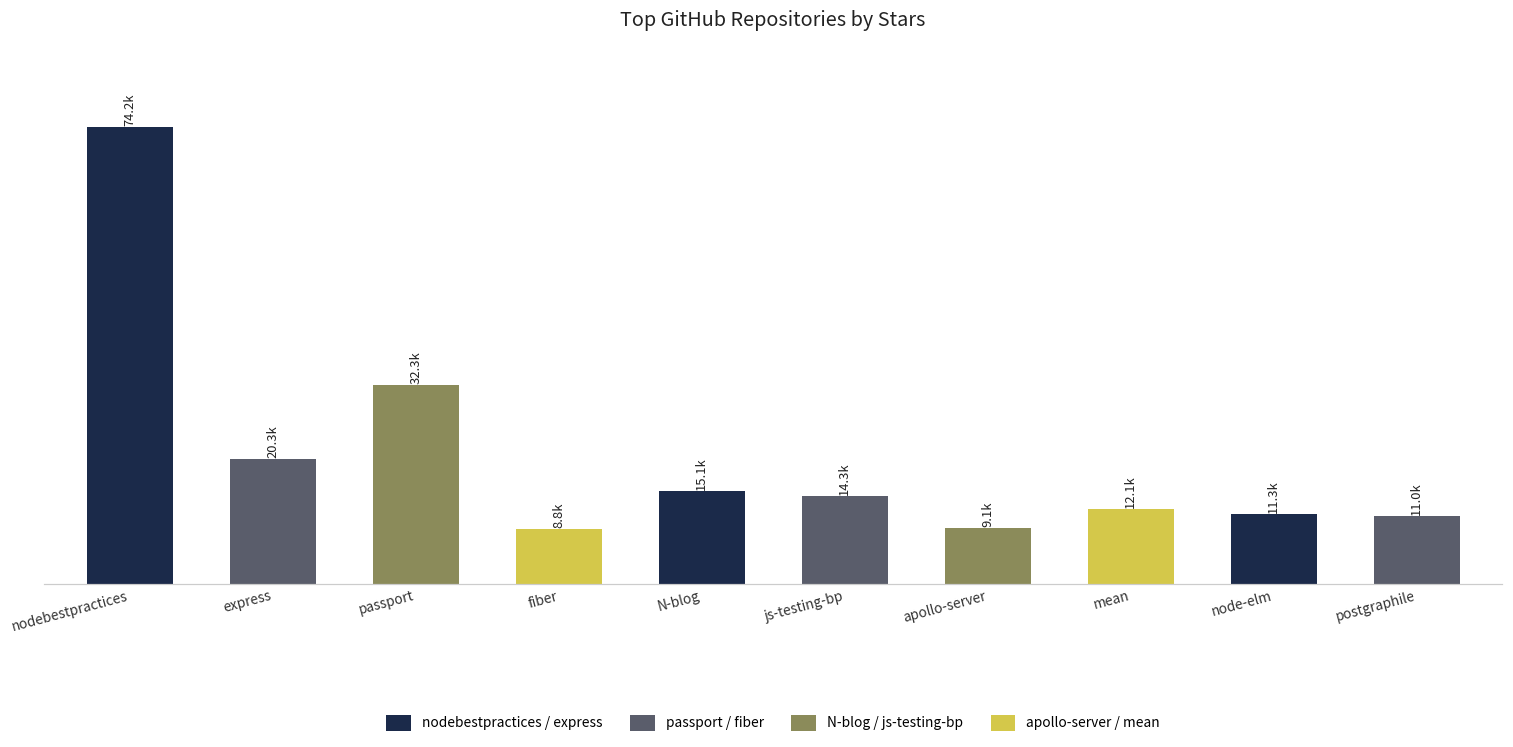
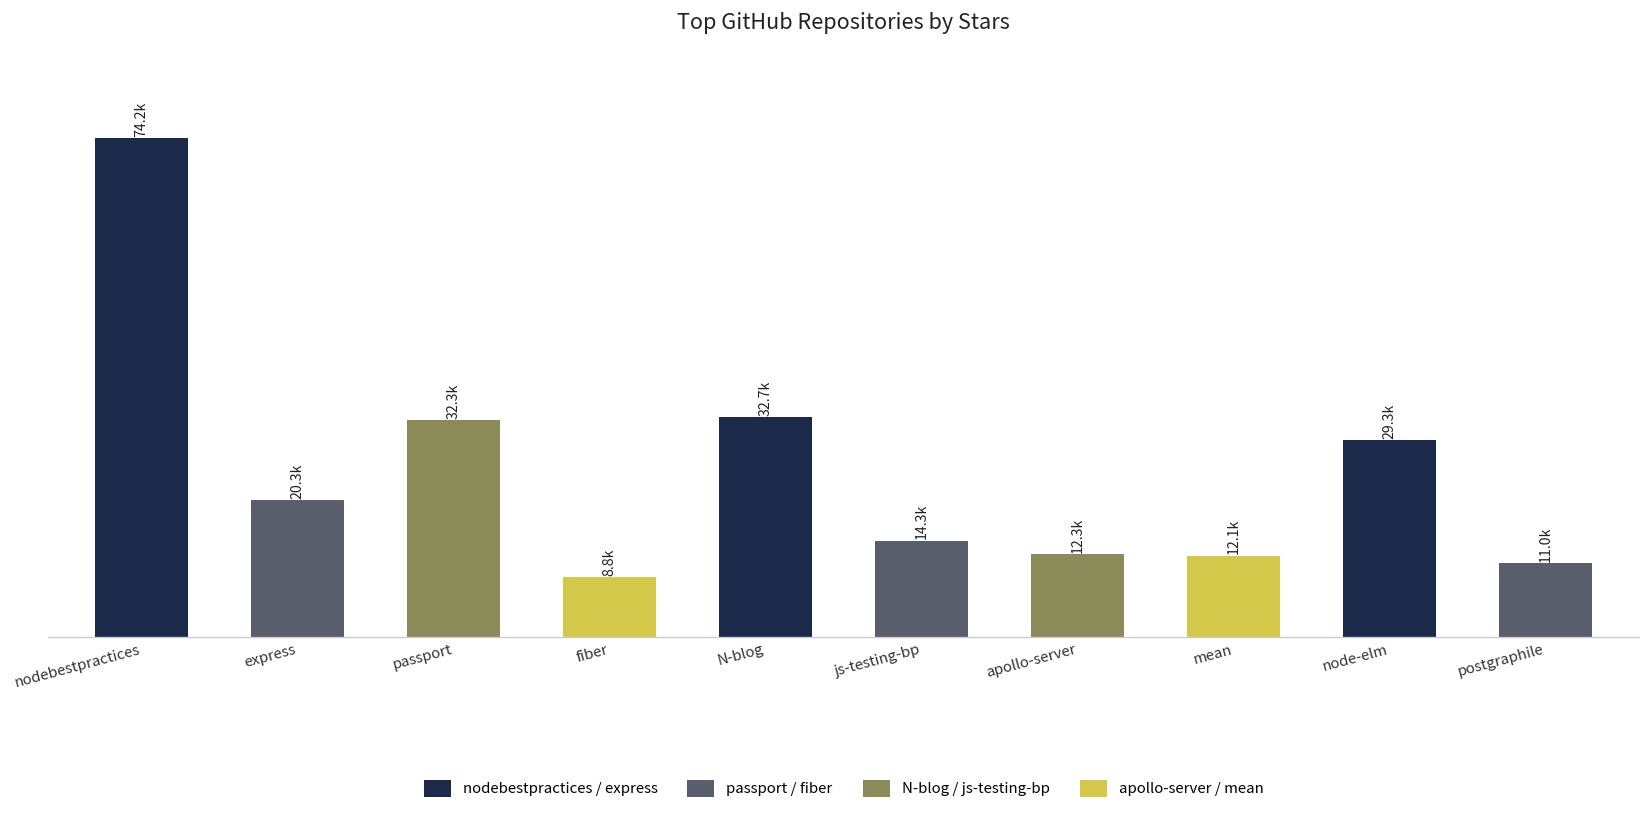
N-blog: 15.1k -> 32.7k
apollo-server: 9.1k -> 12.3k
node-elm: 11.3k -> 29.3k
